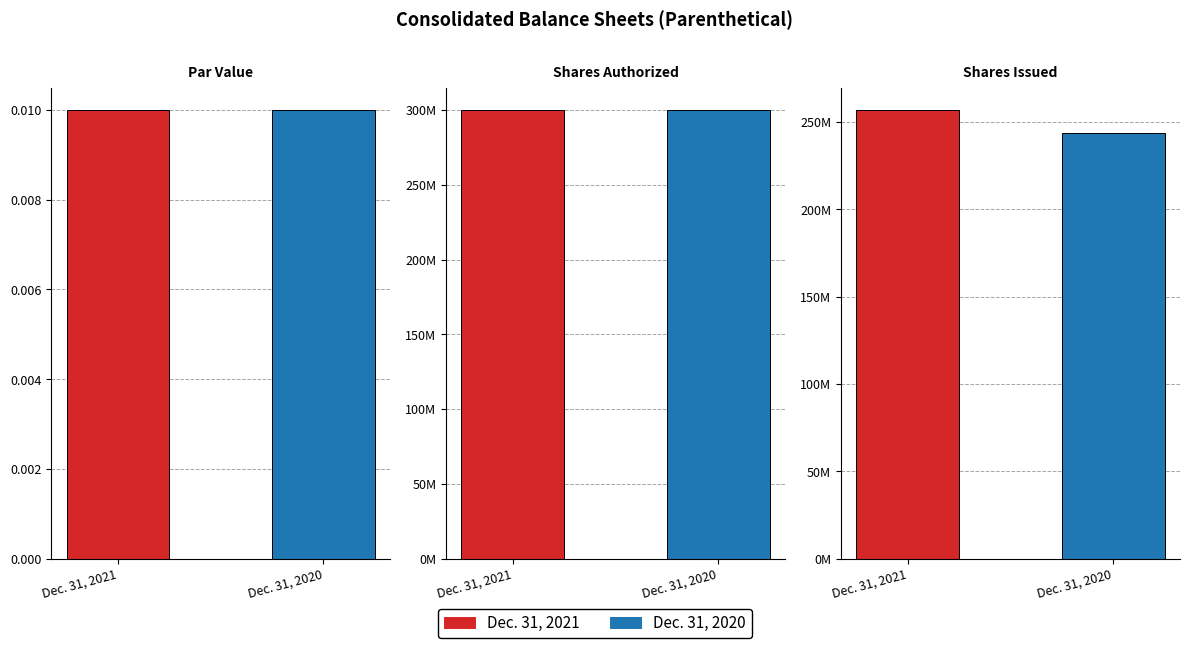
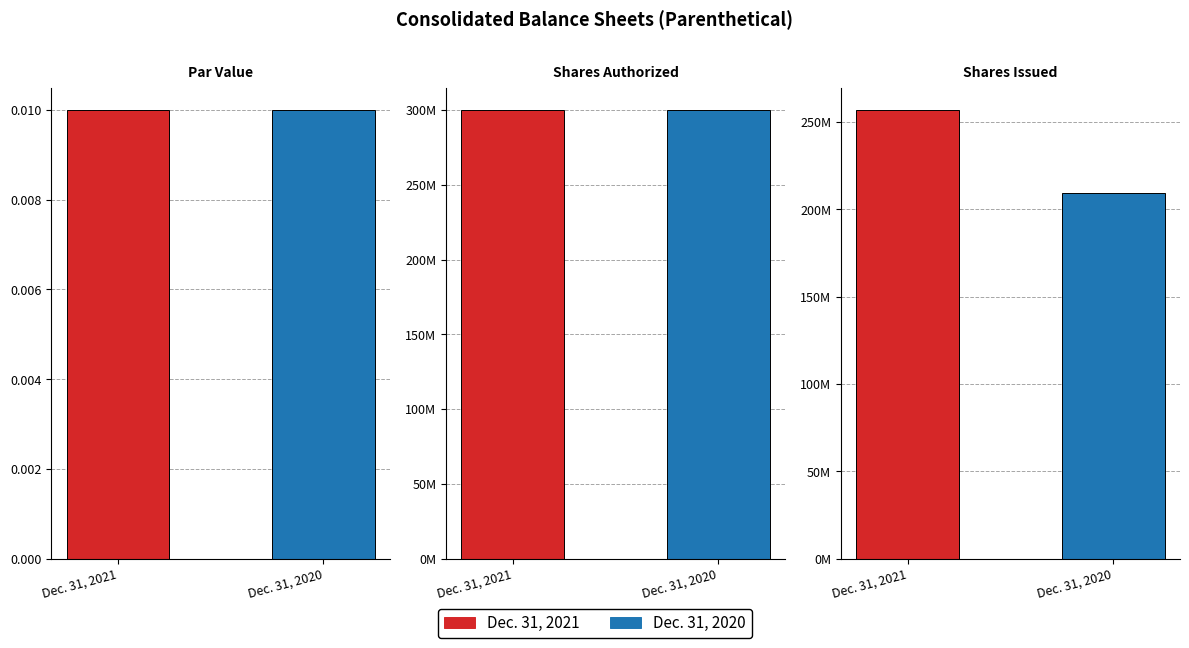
Shares Issued, Dec. 31, 2020: 244000000 -> 210000000
